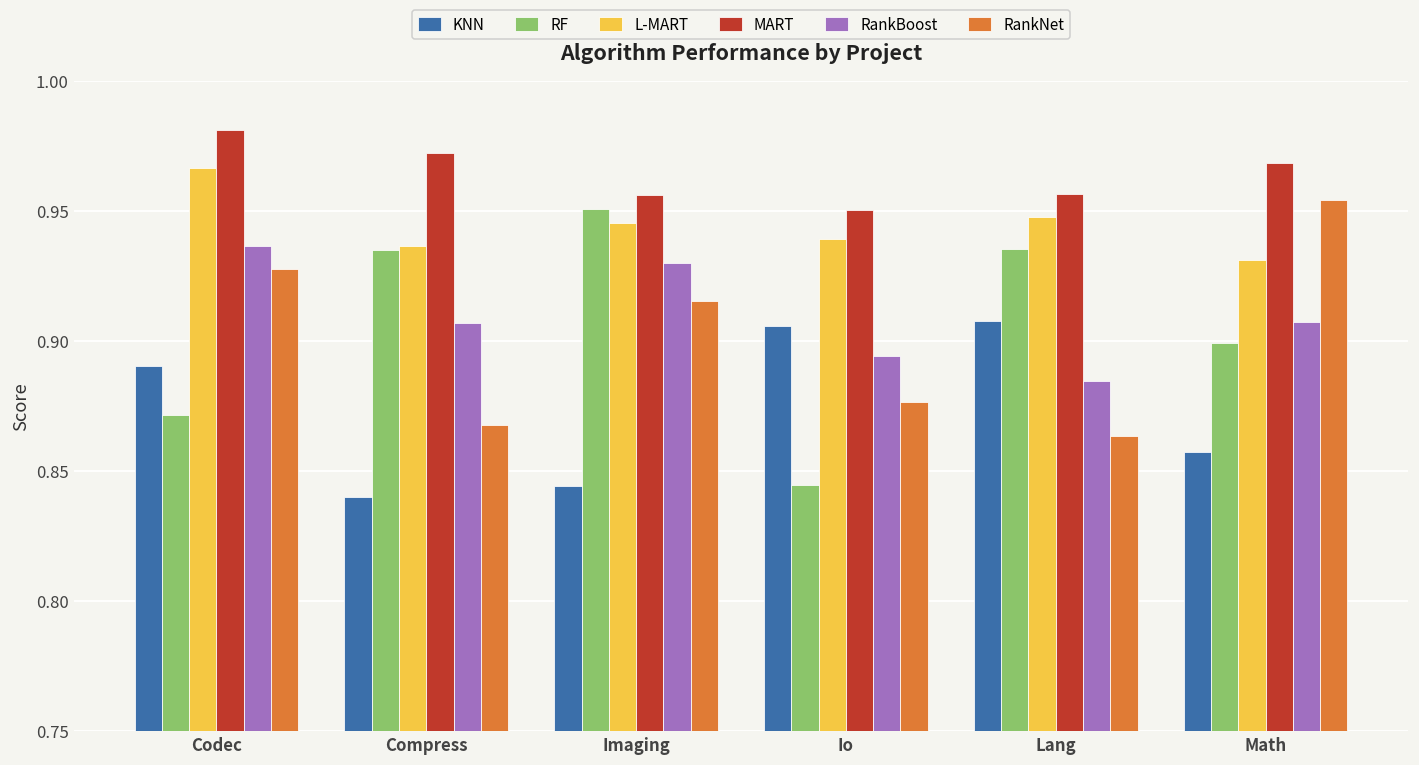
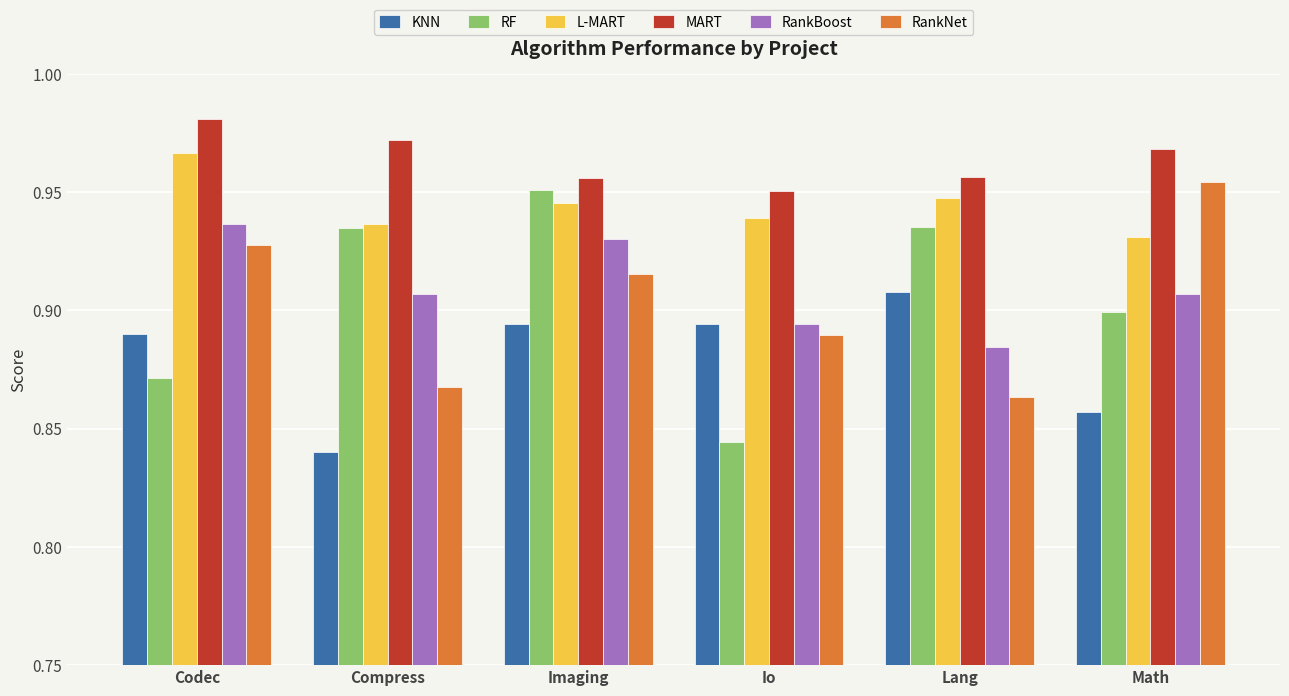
KNN, Imaging: 0.844 -> 0.894
KNN, Io: 0.906 -> 0.894
RankNet, Io: 0.876 -> 0.889
